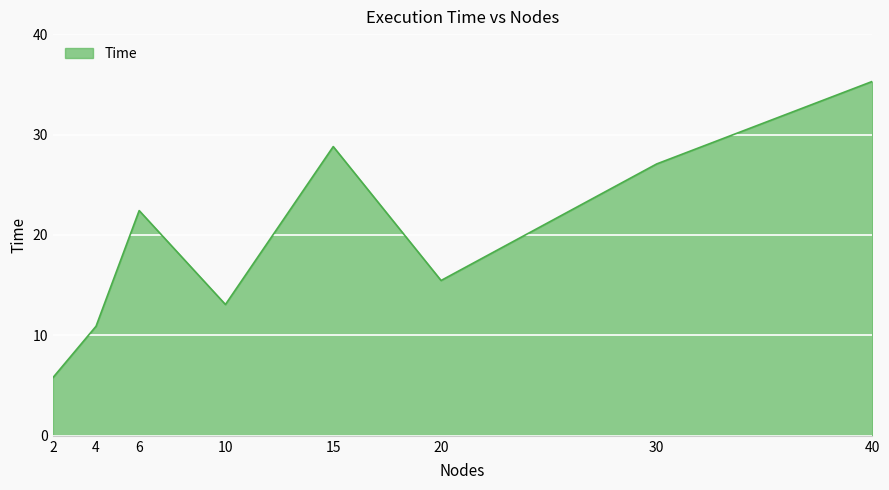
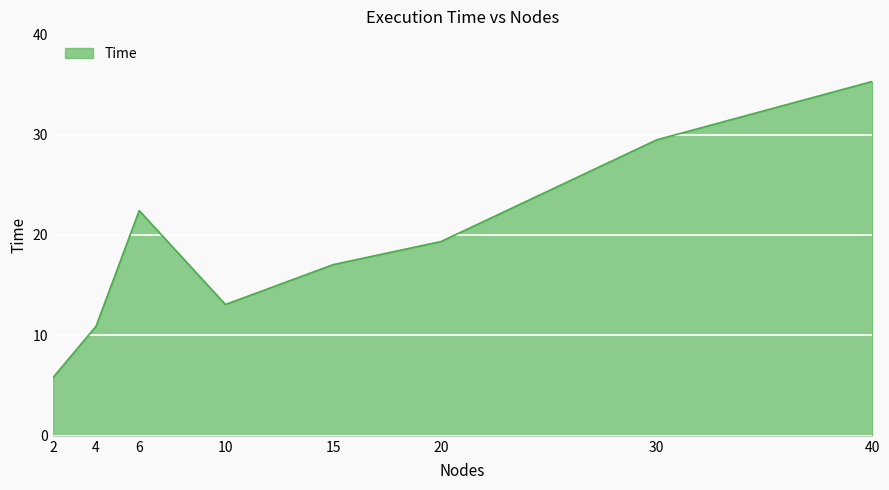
15: 28.8 -> 17.0
20: 15.5 -> 19.3
30: 27.1 -> 29.5
